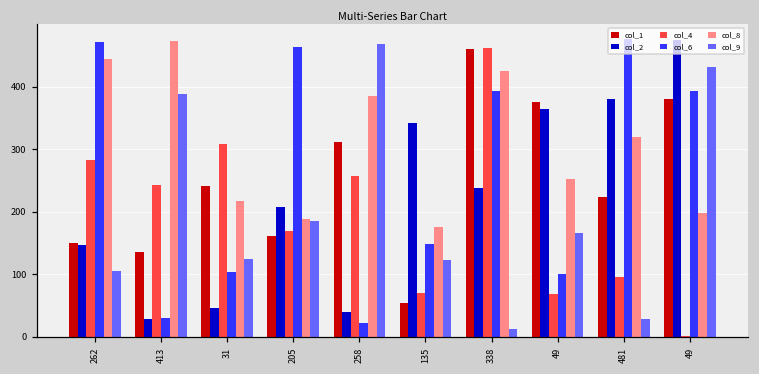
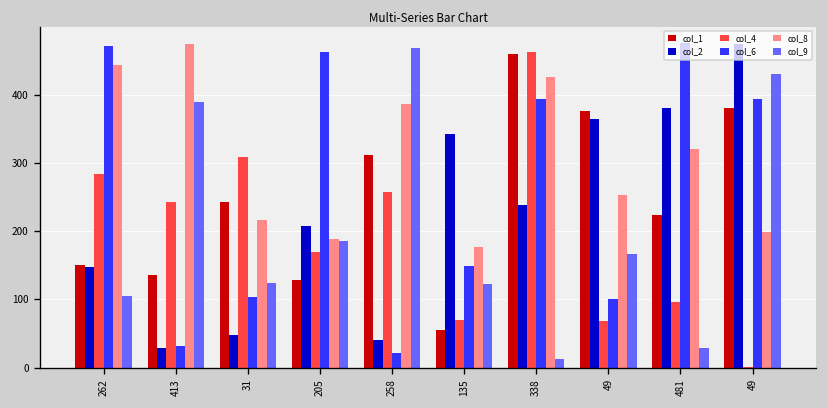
col_1, 205: 160 -> 130
